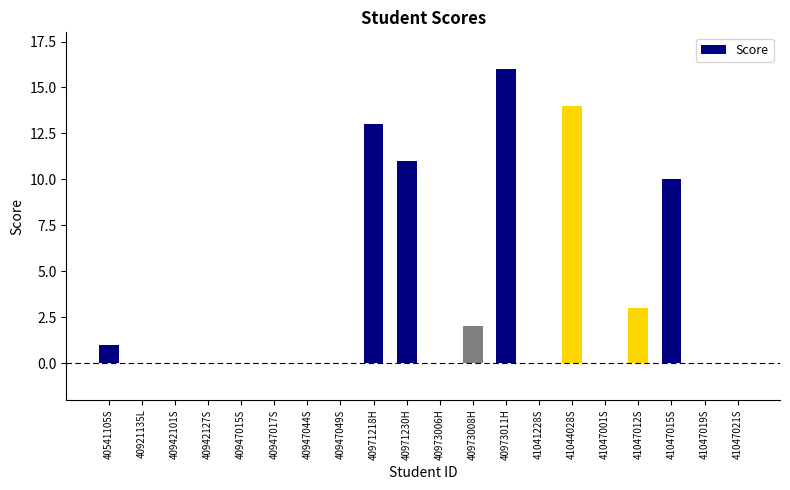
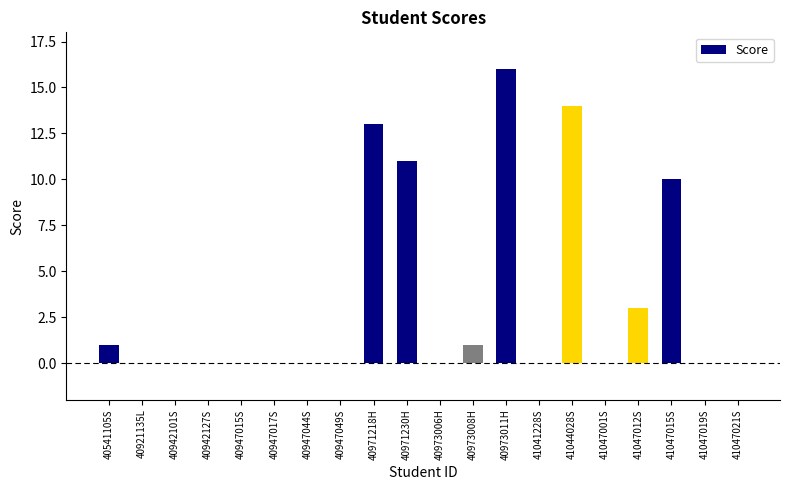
40973008H: 2 -> 1
